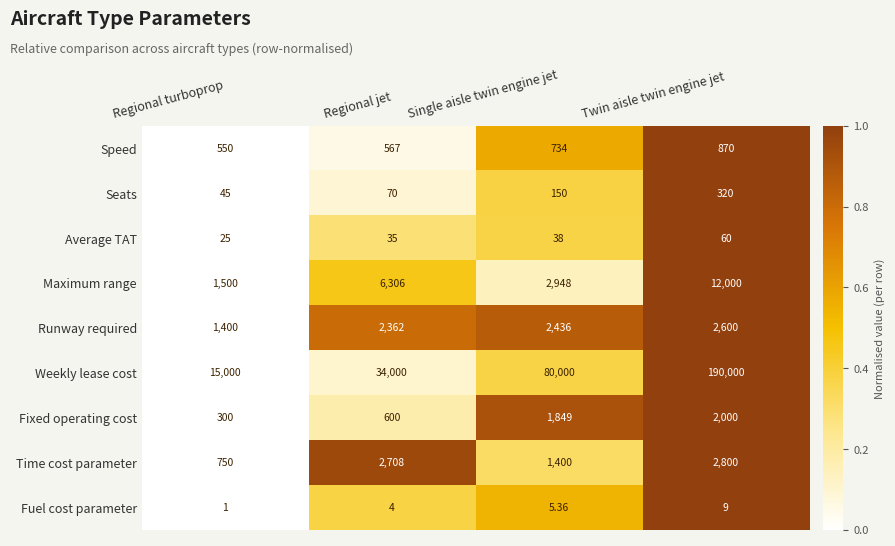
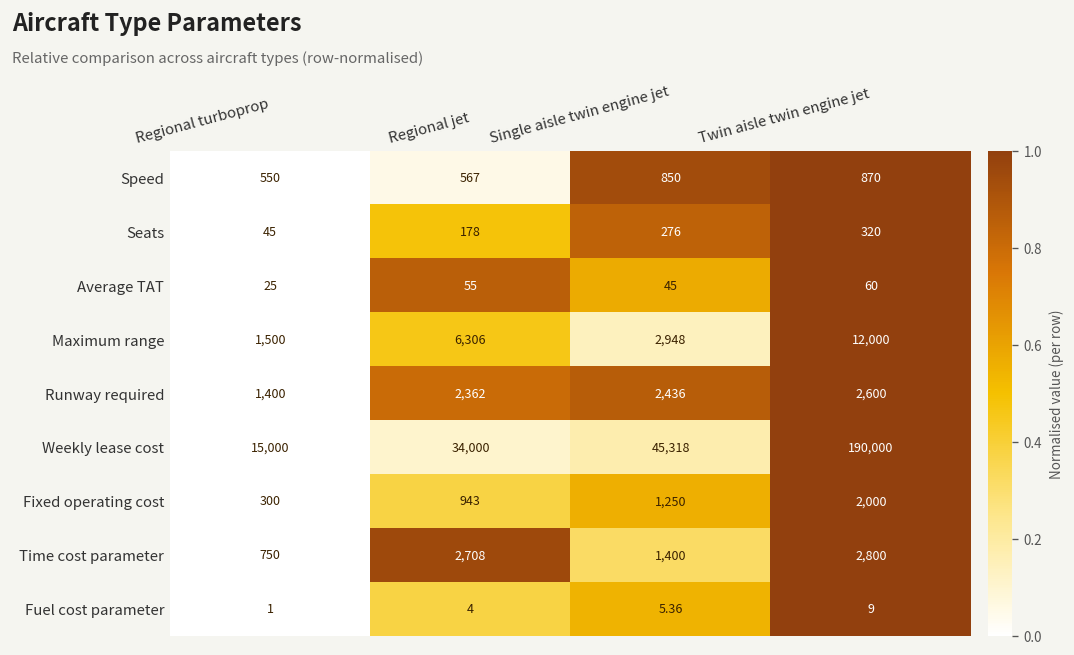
Speed, Single aisle twin engine jet: 734 -> 850
Seats, Regional jet: 70 -> 178
Seats, Single aisle twin engine jet: 150 -> 276
Average TAT, Regional jet: 35 -> 55
Average TAT, Single aisle twin engine jet: 38 -> 45
Weekly lease cost, Single aisle twin engine jet: 80,000 -> 45,318
Fixed operating cost, Regional jet: 600 -> 943
Fixed operating cost, Single aisle twin engine jet: 1,849 -> 1,250
